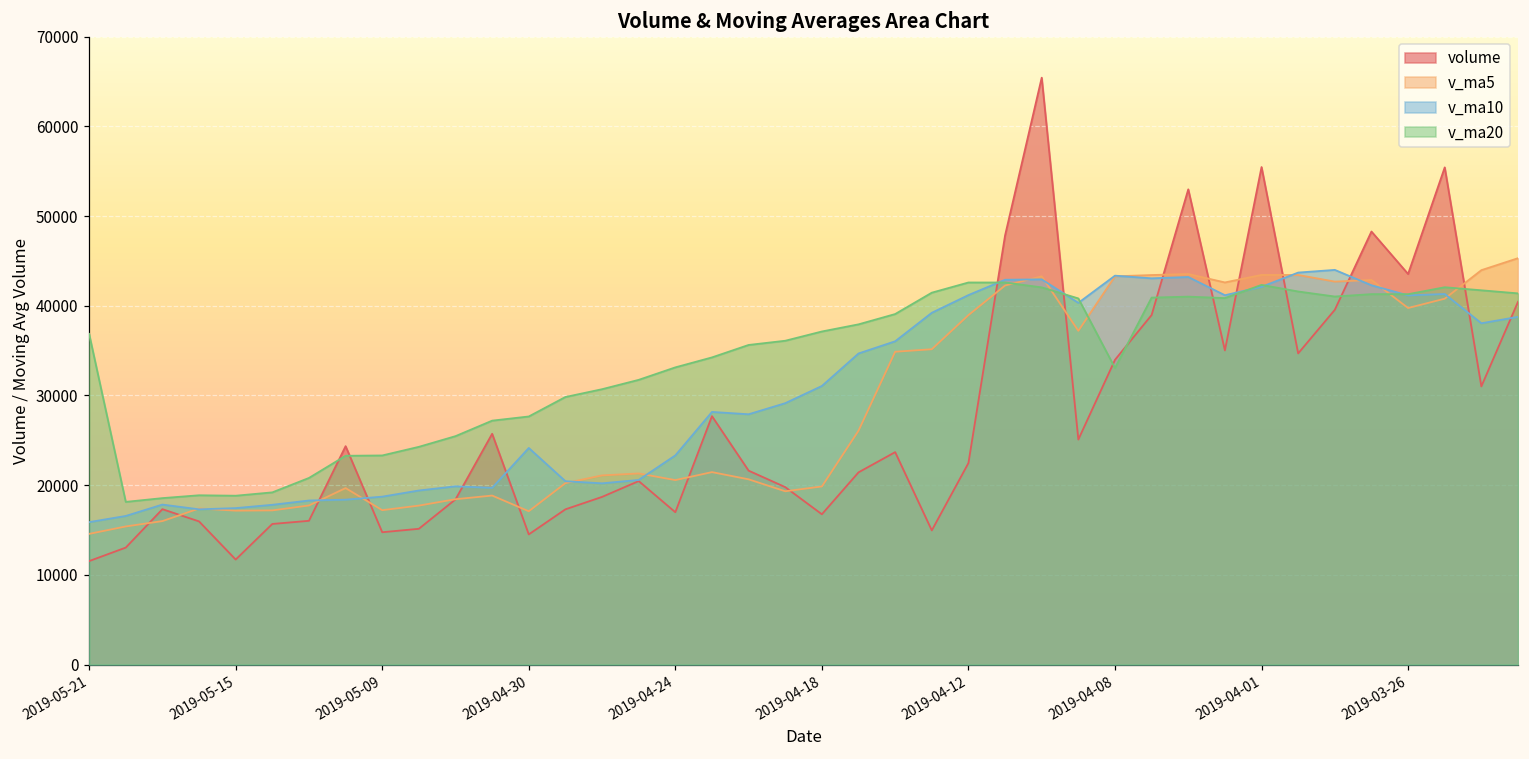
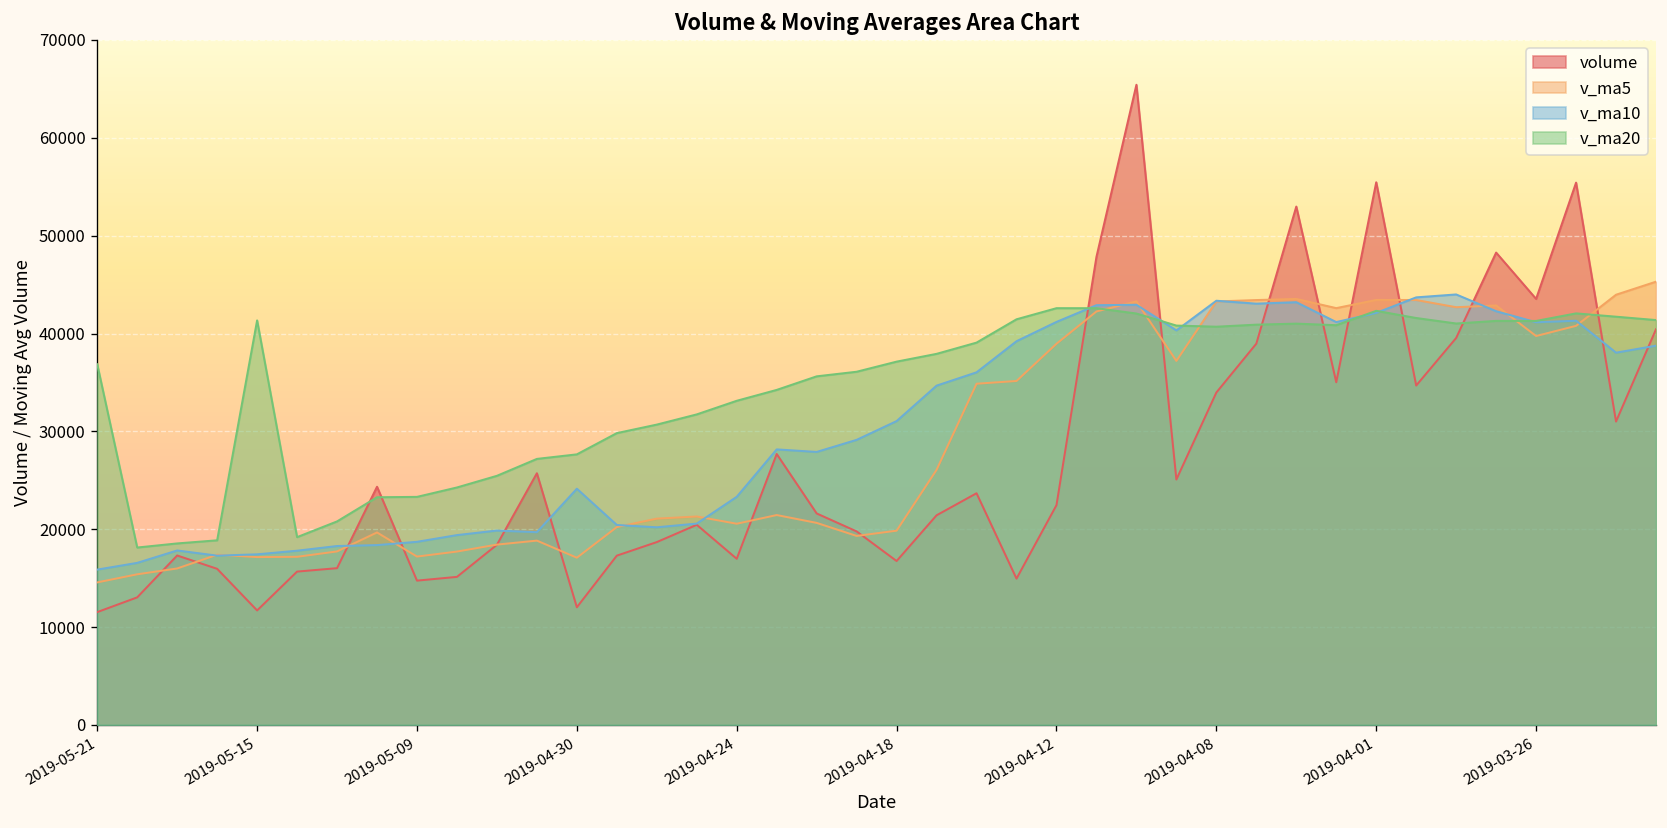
v_ma20, 2019-05-15: 19000 -> 41000
volume, 2019-04-30: 15000 -> 12000
v_ma20, 2019-04-08: 33000 -> 41000
